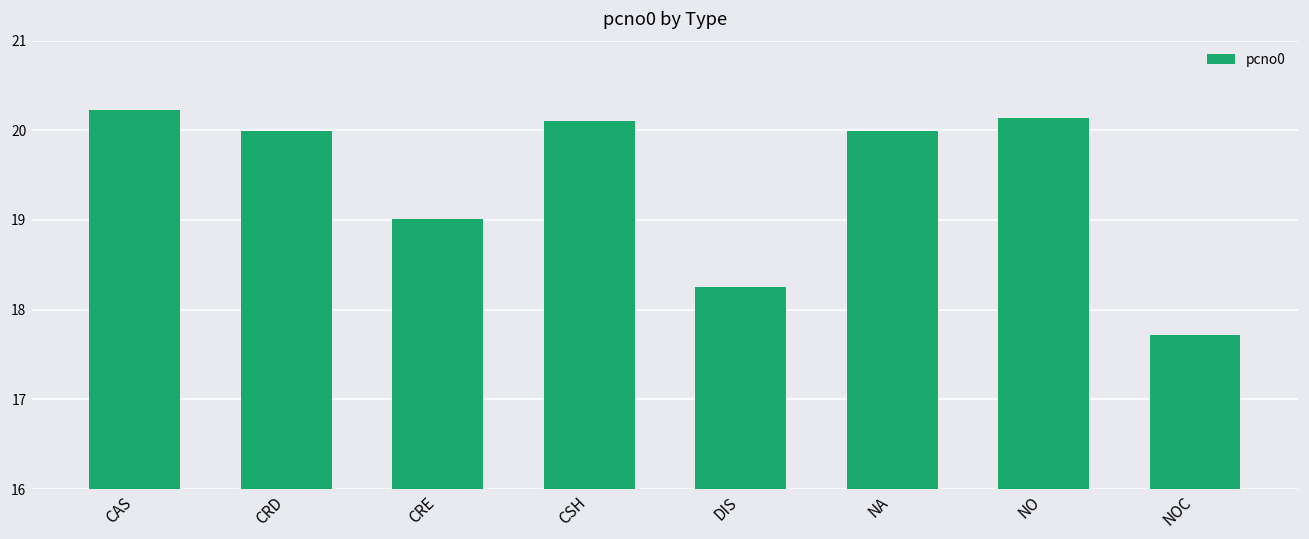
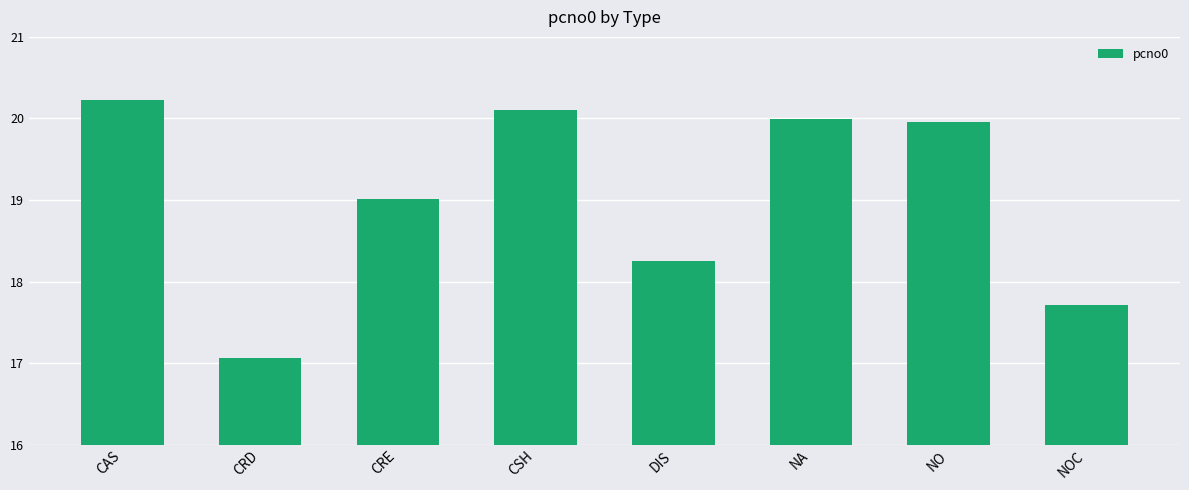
CRD: 20.0 -> 17.1
NO: 20.1 -> 20.0
